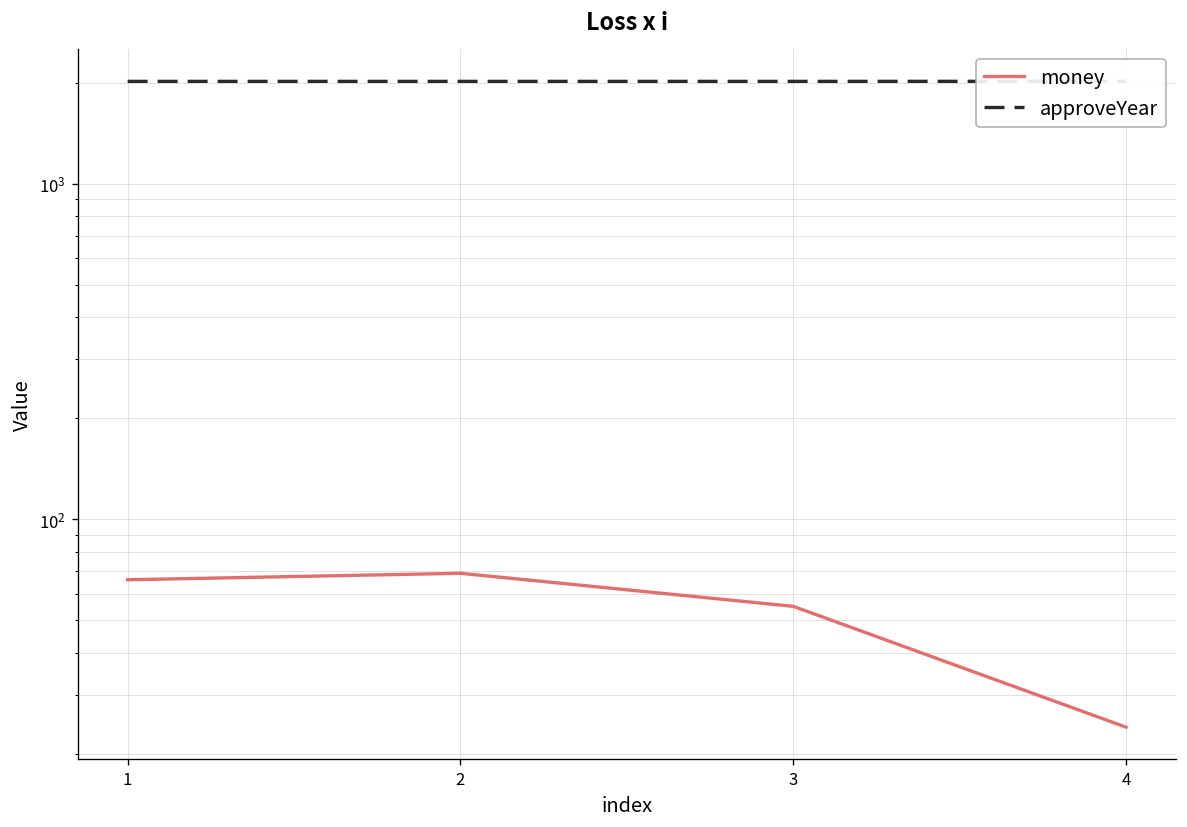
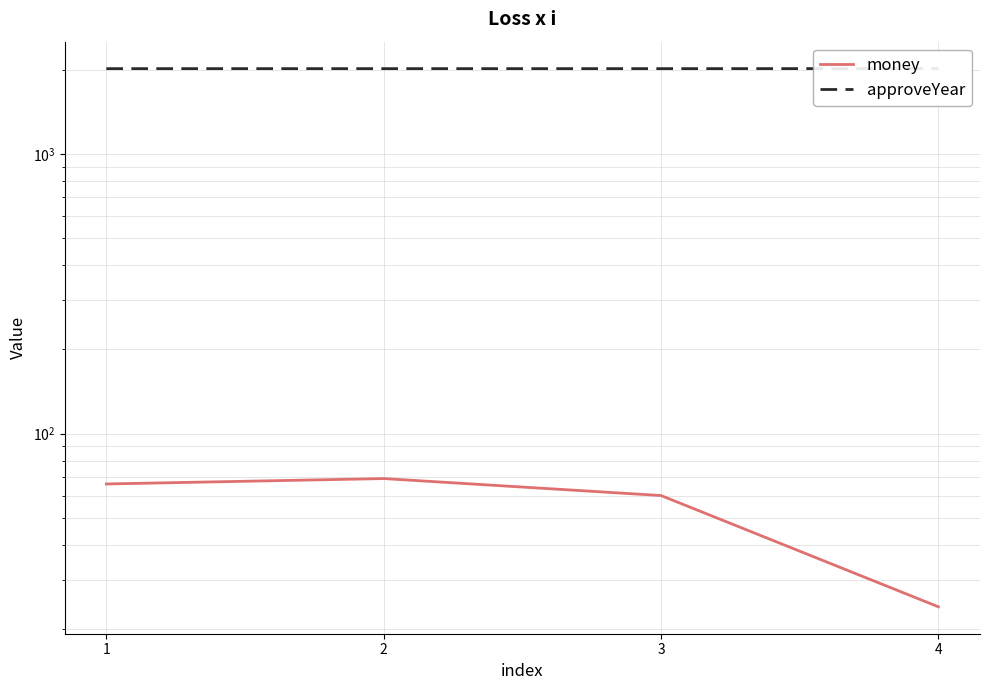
money, 3: 55 -> 60
